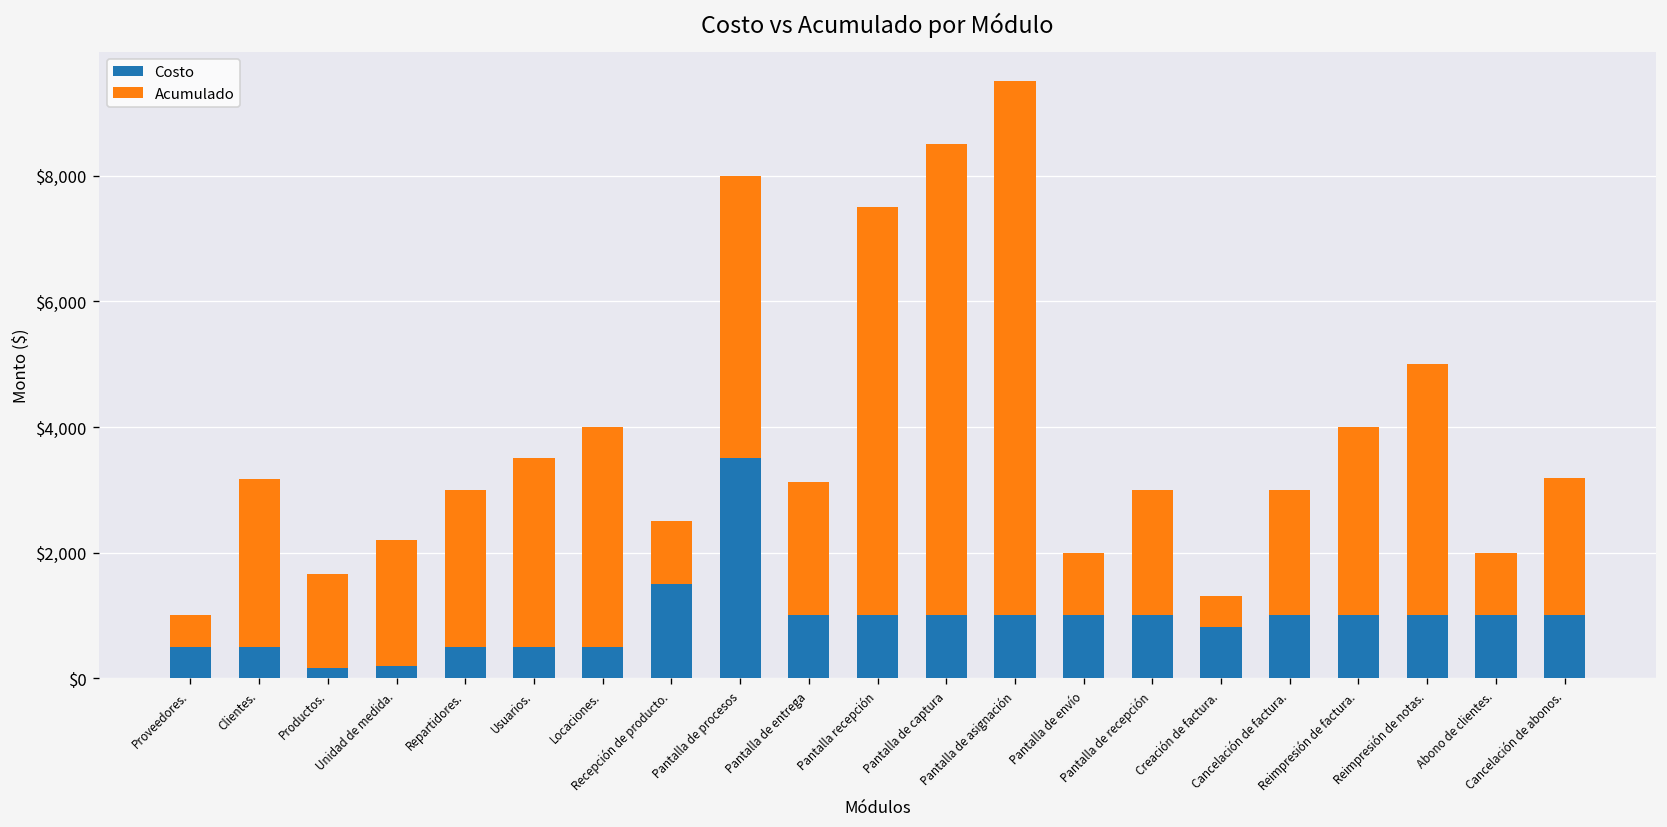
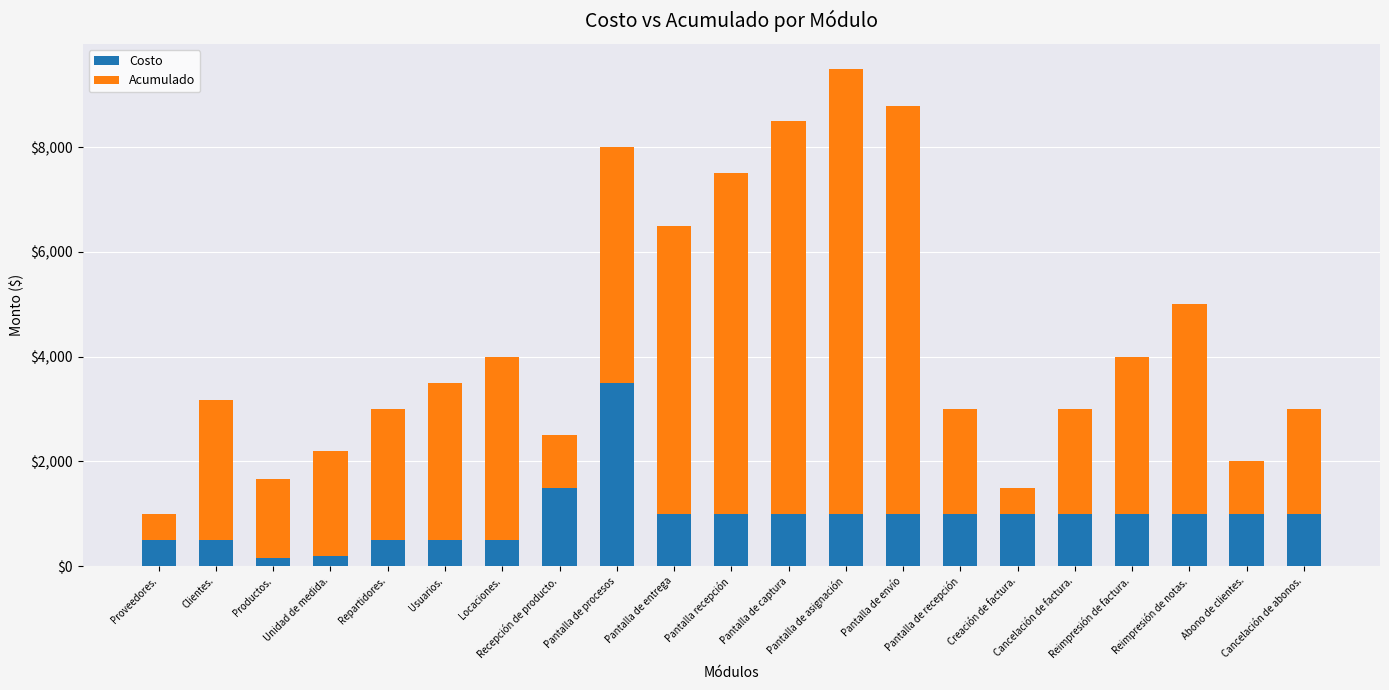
Acumulado, Pantalla de entrega: $2,100 -> $5,500
Acumulado, Pantalla de envío: $1,000 -> $7,800
Costo, Creación de factura.: $800 -> $1,000
Acumulado, Cancelación de abonos.: $2,200 -> $2,000
